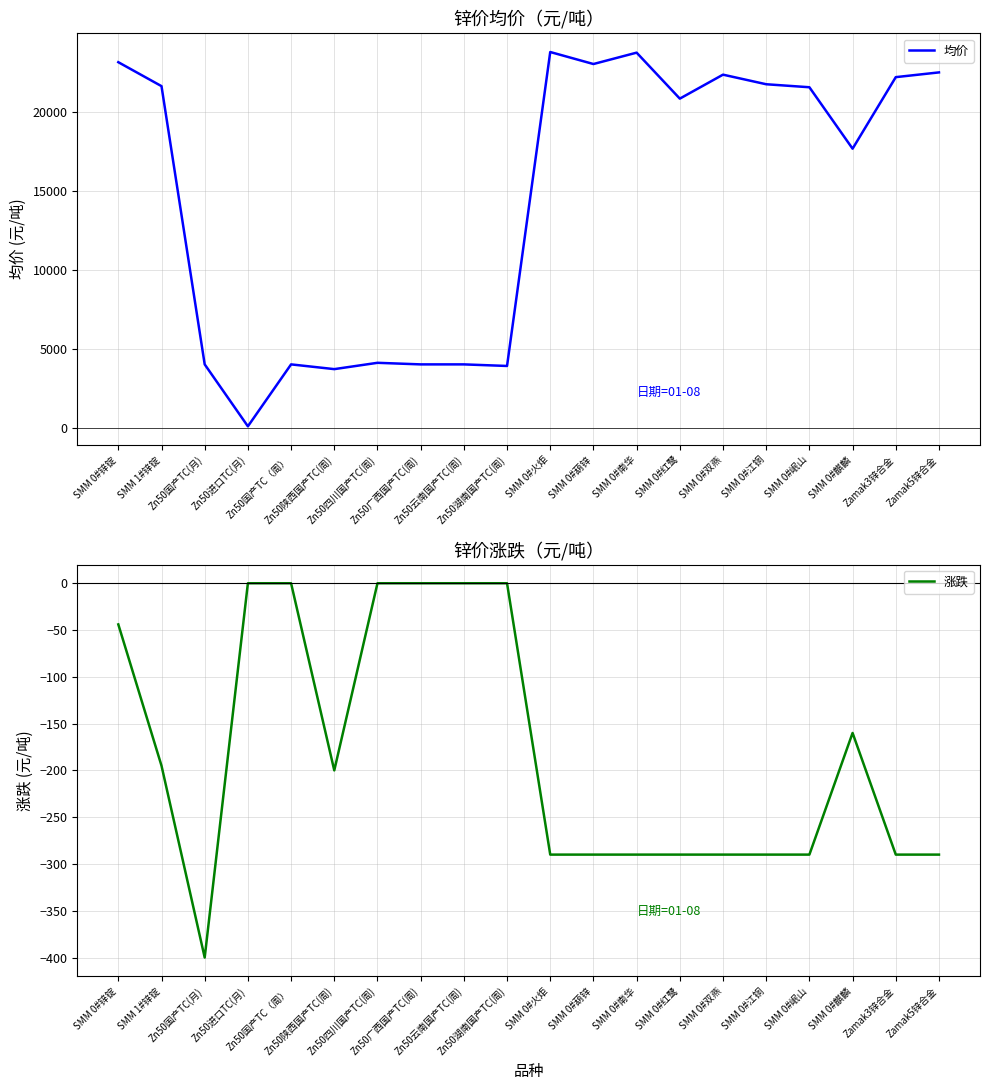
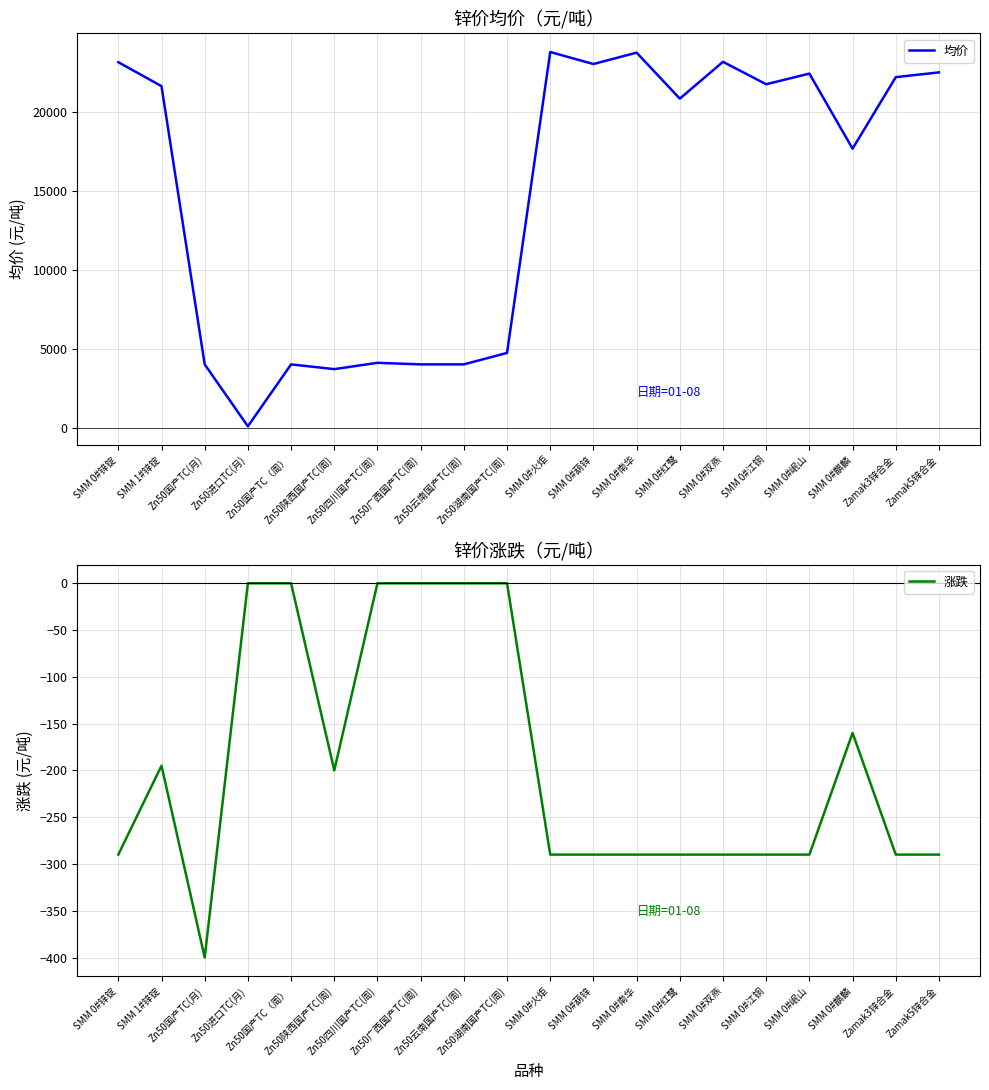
锌价均价（元/吨）, Zn50湖南国产TC(周): 3900 -> 4700
锌价均价（元/吨）, SMM 0#双燕: 22300 -> 23200
锌价均价（元/吨）, SMM 0#岷山: 21500 -> 22400
锌价涨跌（元/吨）, SMM 0#锌锭: -40 -> -290
